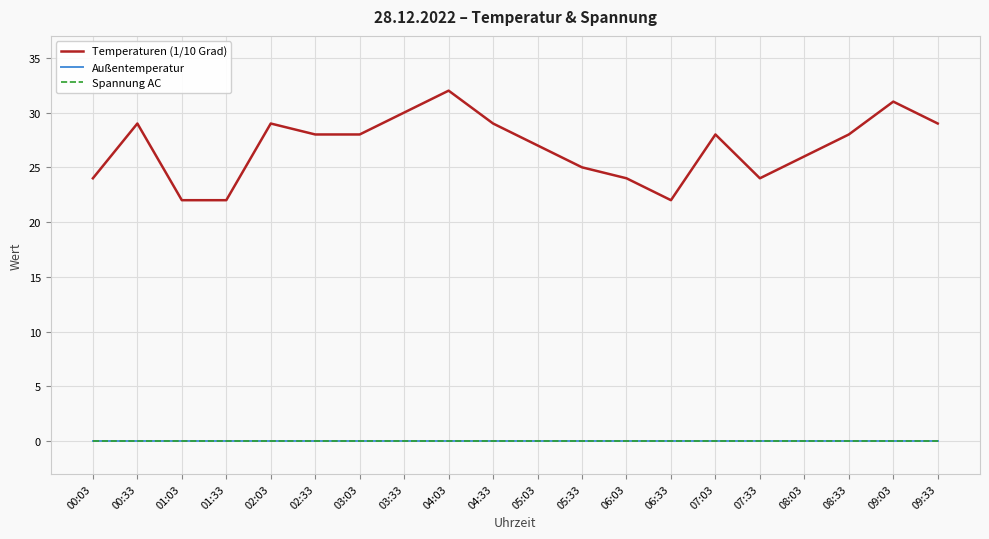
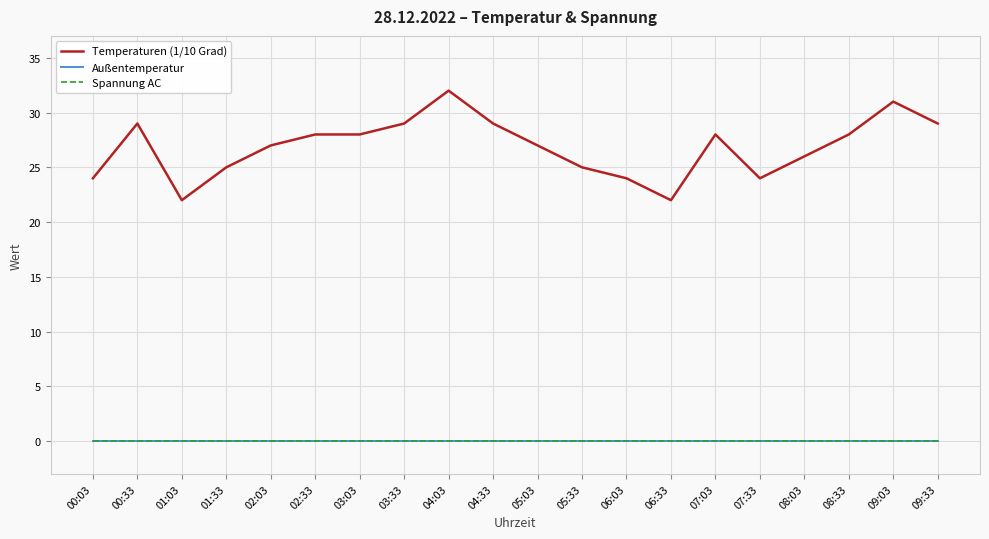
Temperaturen (1/10 Grad), 01:33: 22 -> 25
Temperaturen (1/10 Grad), 02:03: 29 -> 27
Temperaturen (1/10 Grad), 03:33: 30 -> 29
